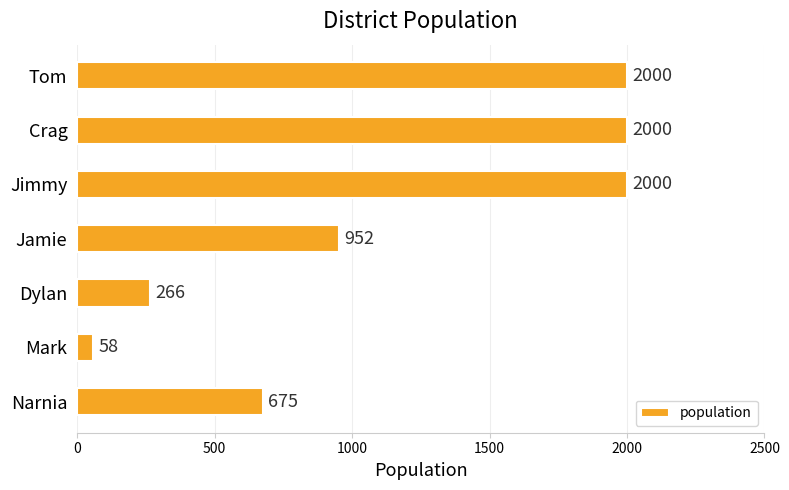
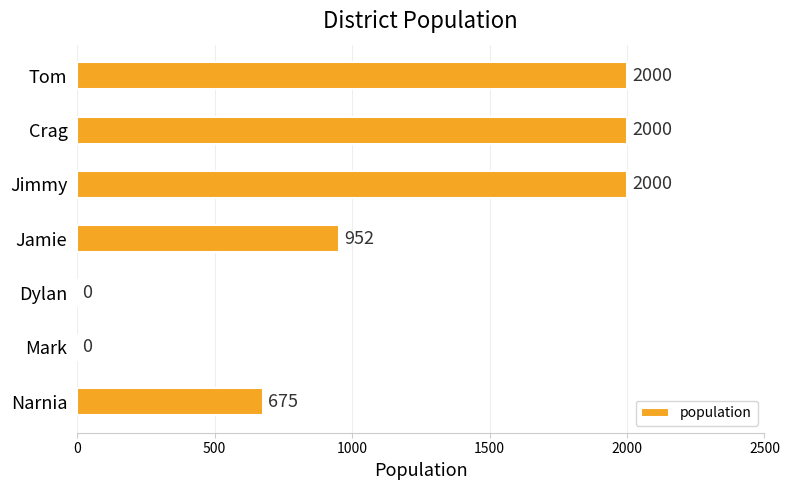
Dylan: 266 -> 0
Mark: 58 -> 0
